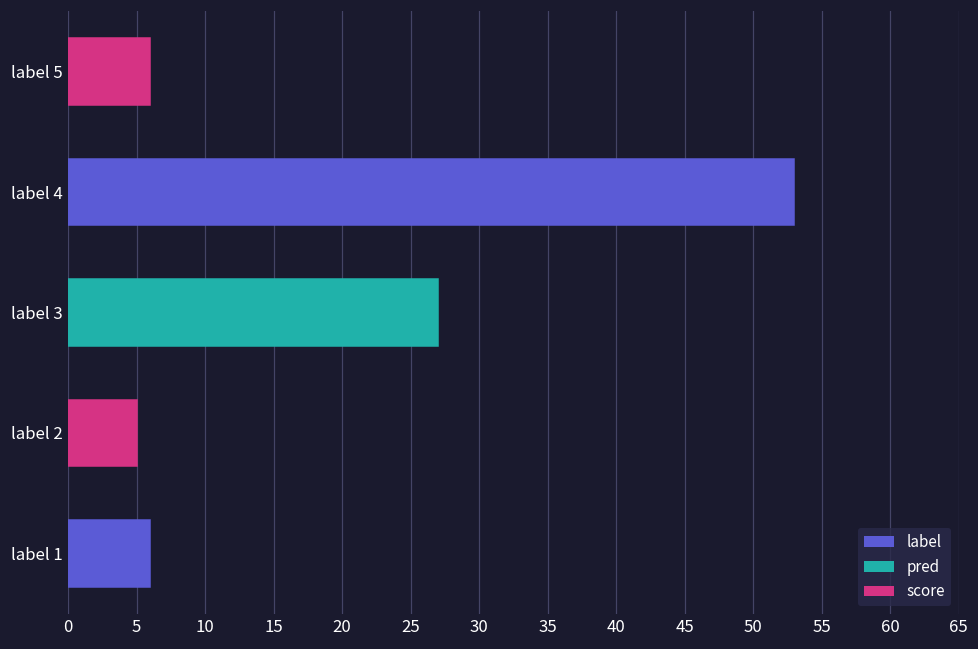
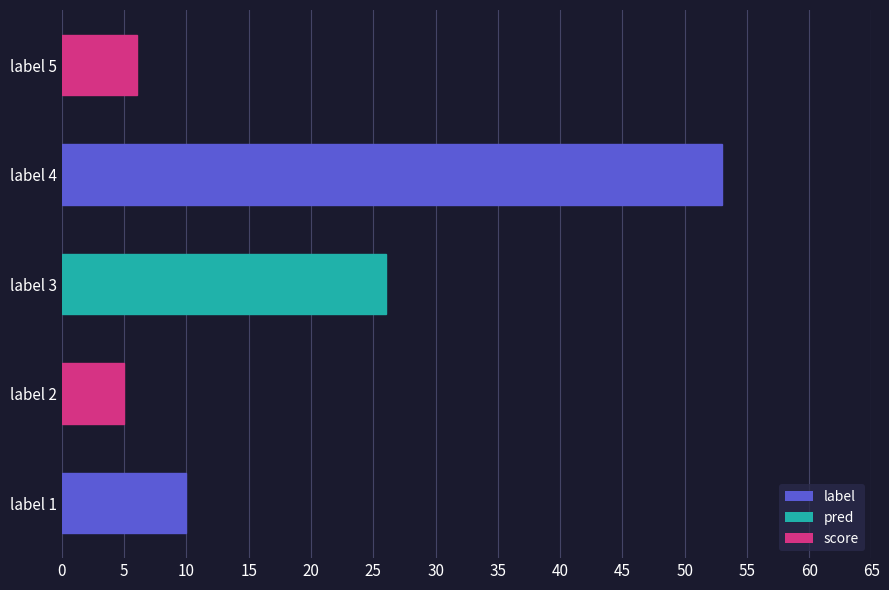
label 3: 27 -> 26
label 1: 6 -> 10
